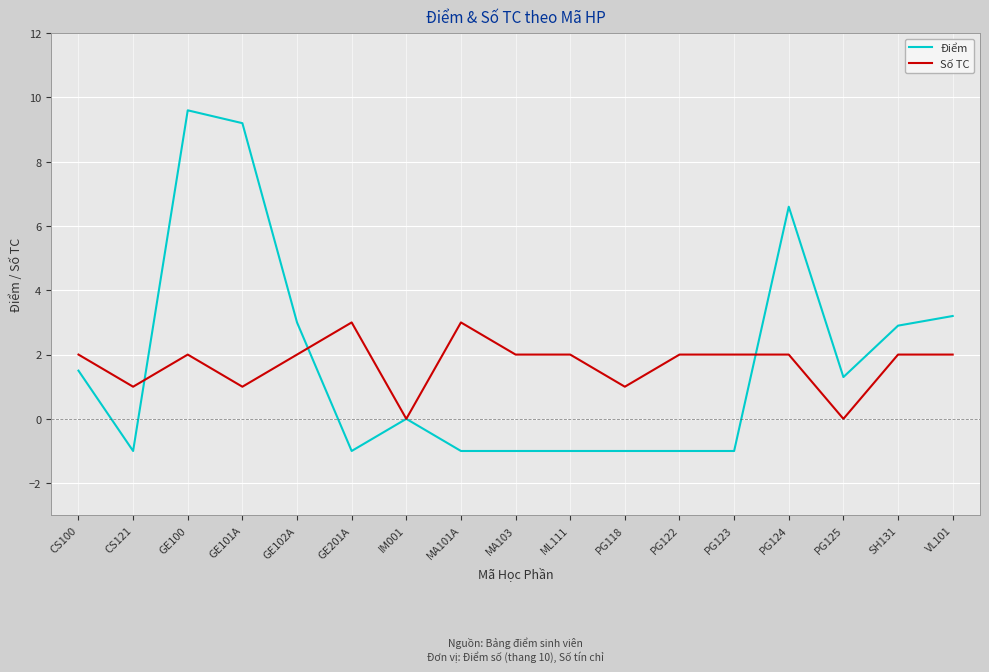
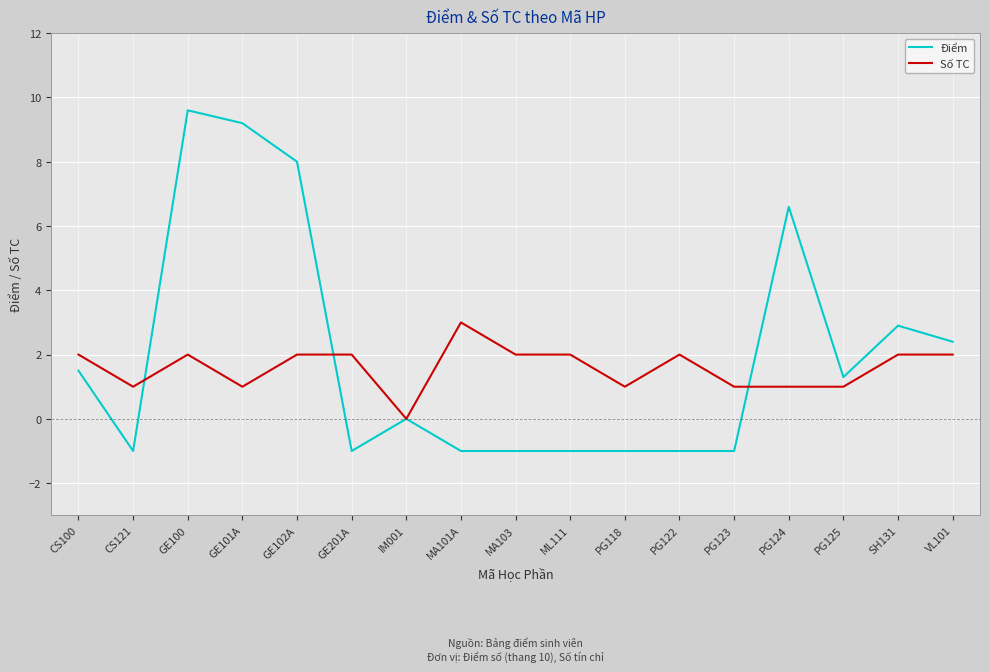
Điểm, GE102A: 3 -> 8
Số TC, GE201A: 3 -> 2
Số TC, PG123: 2 -> 1
Số TC, PG124: 2 -> 1
Số TC, PG125: 0 -> 1
Điểm, VL101: 3.2 -> 2.4
